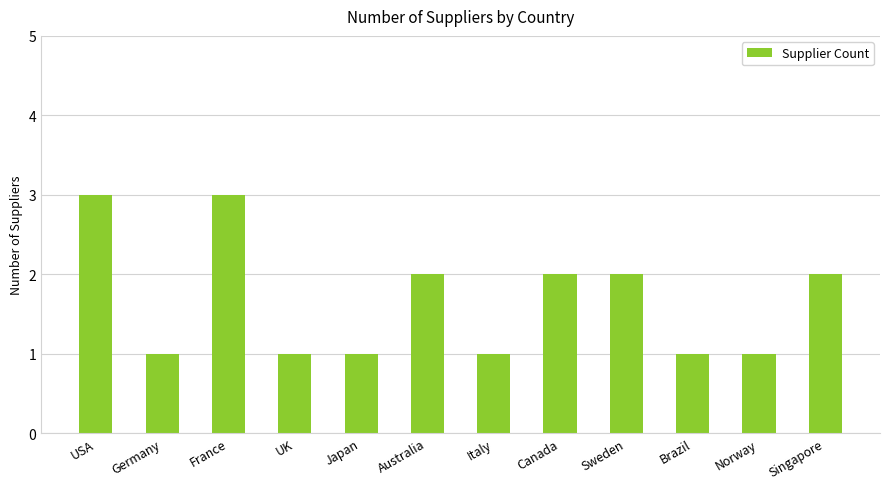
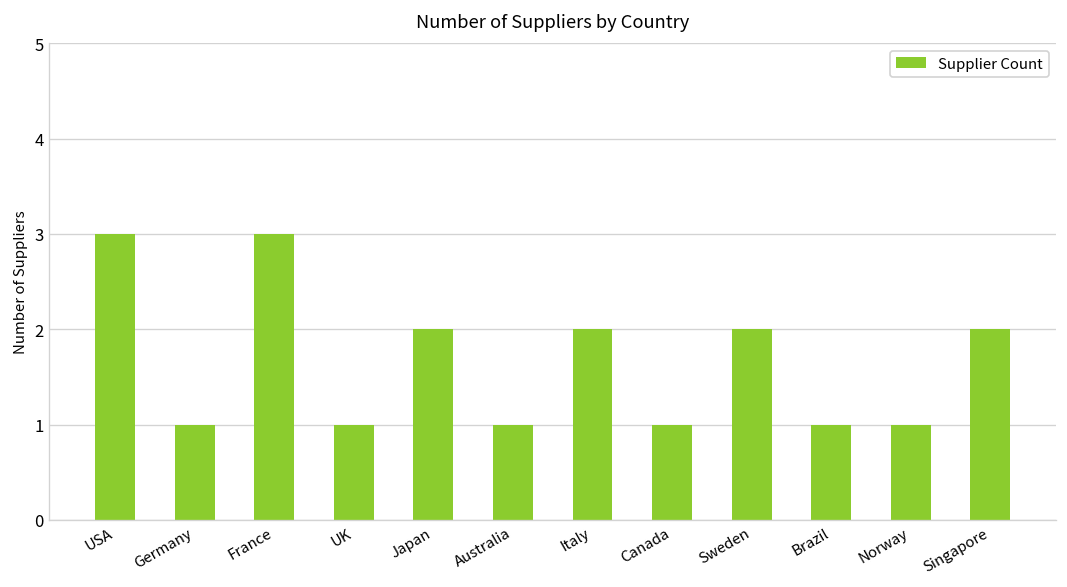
Japan: 1 -> 2
Australia: 2 -> 1
Italy: 1 -> 2
Canada: 2 -> 1
